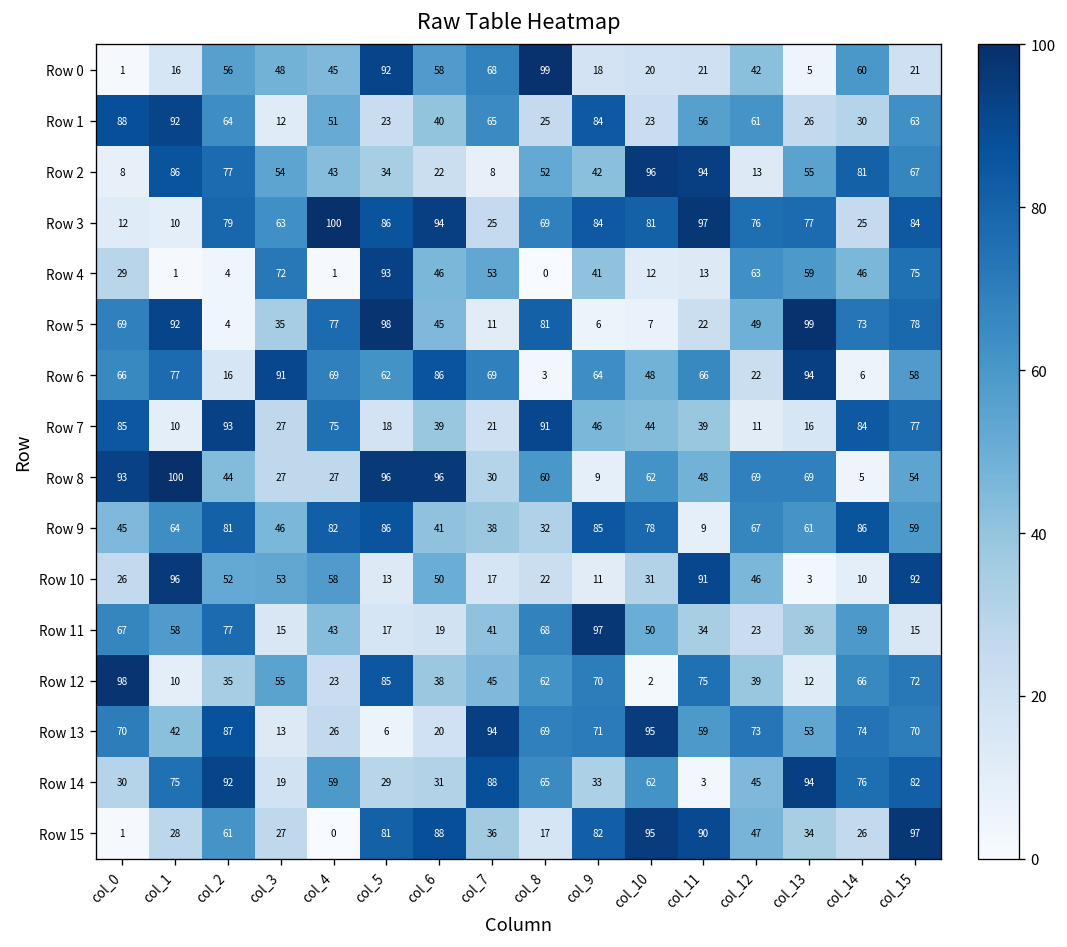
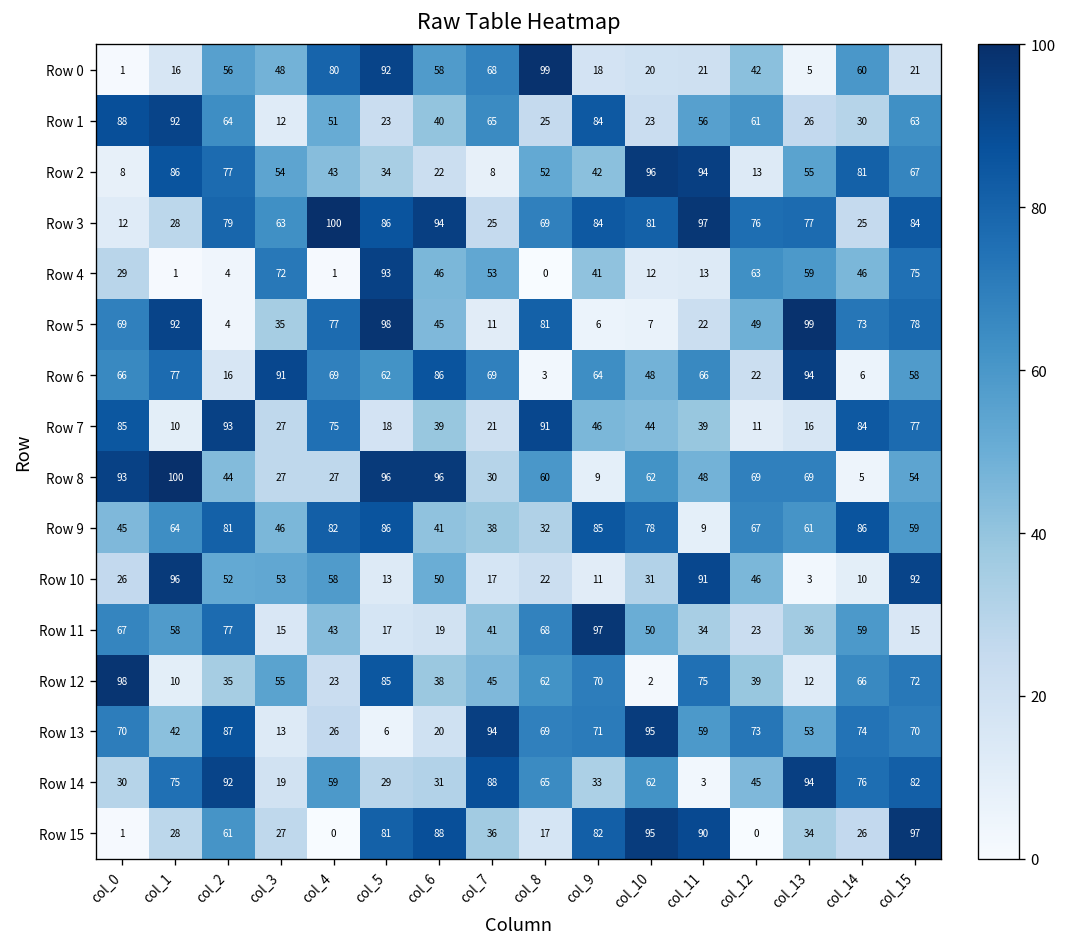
Row 0, col_4: 45 -> 80
Row 3, col_1: 10 -> 28
Row 15, col_12: 47 -> 0
